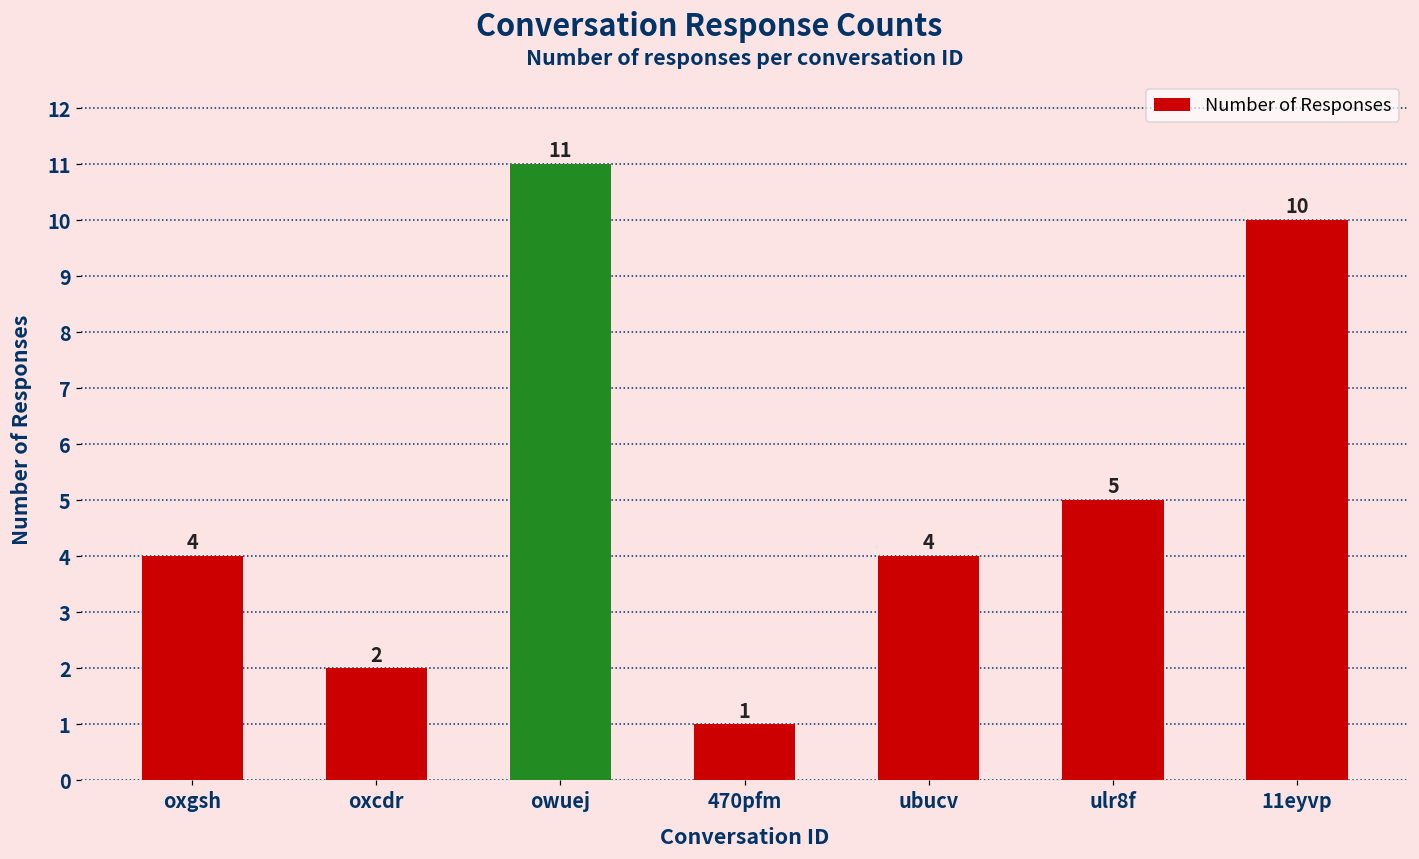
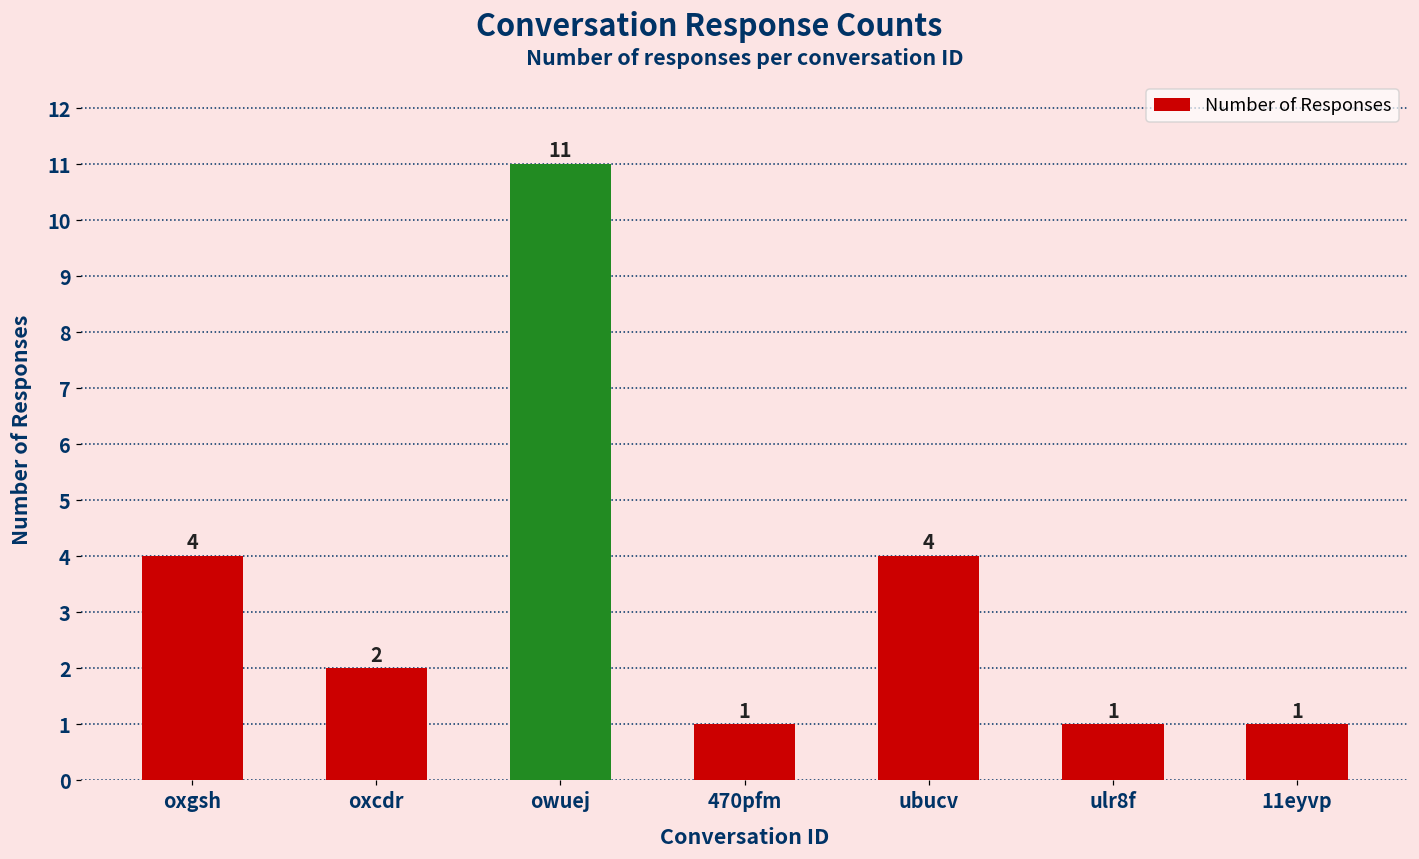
ulr8f: 5 -> 1
11eyvp: 10 -> 1
